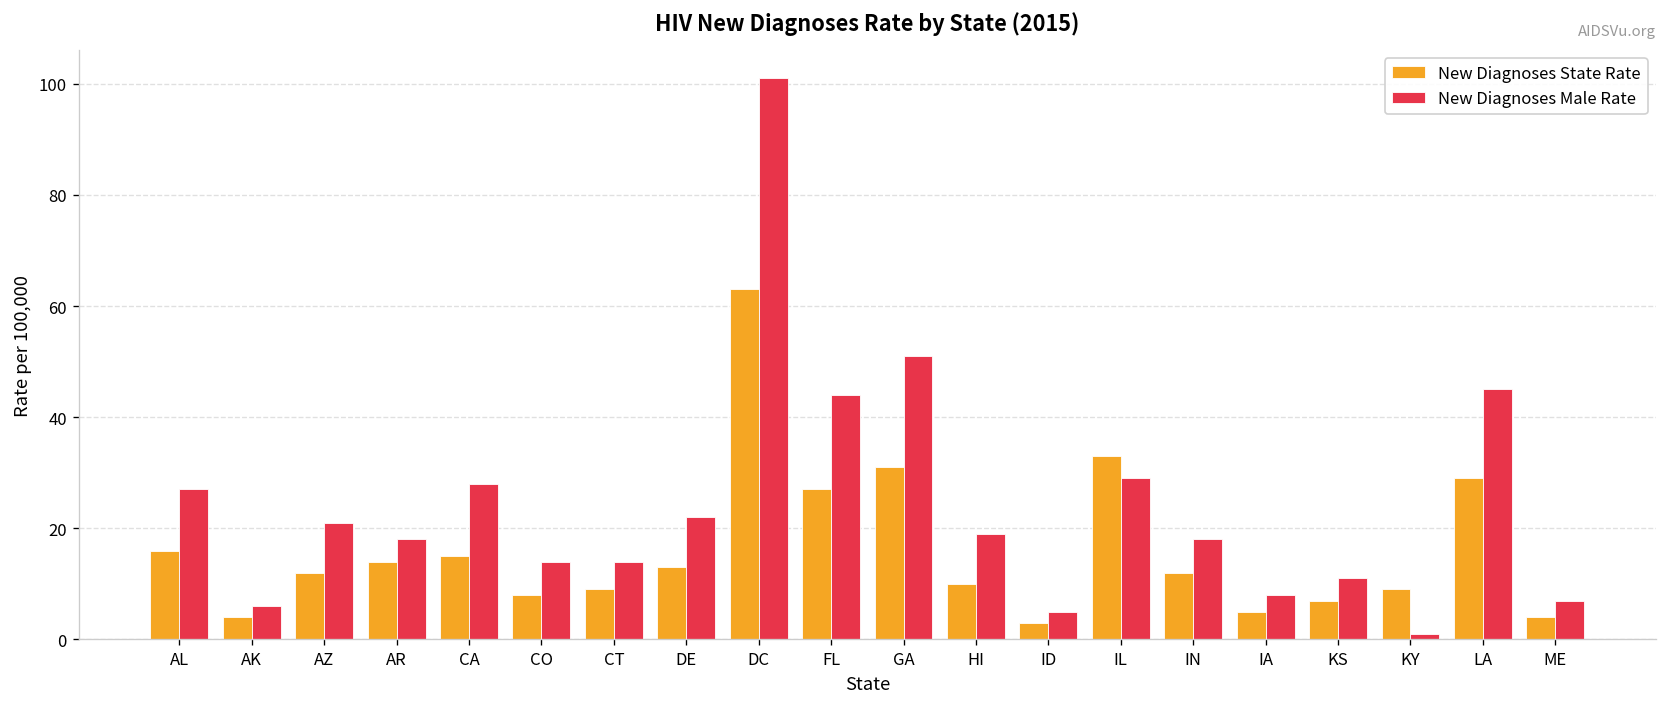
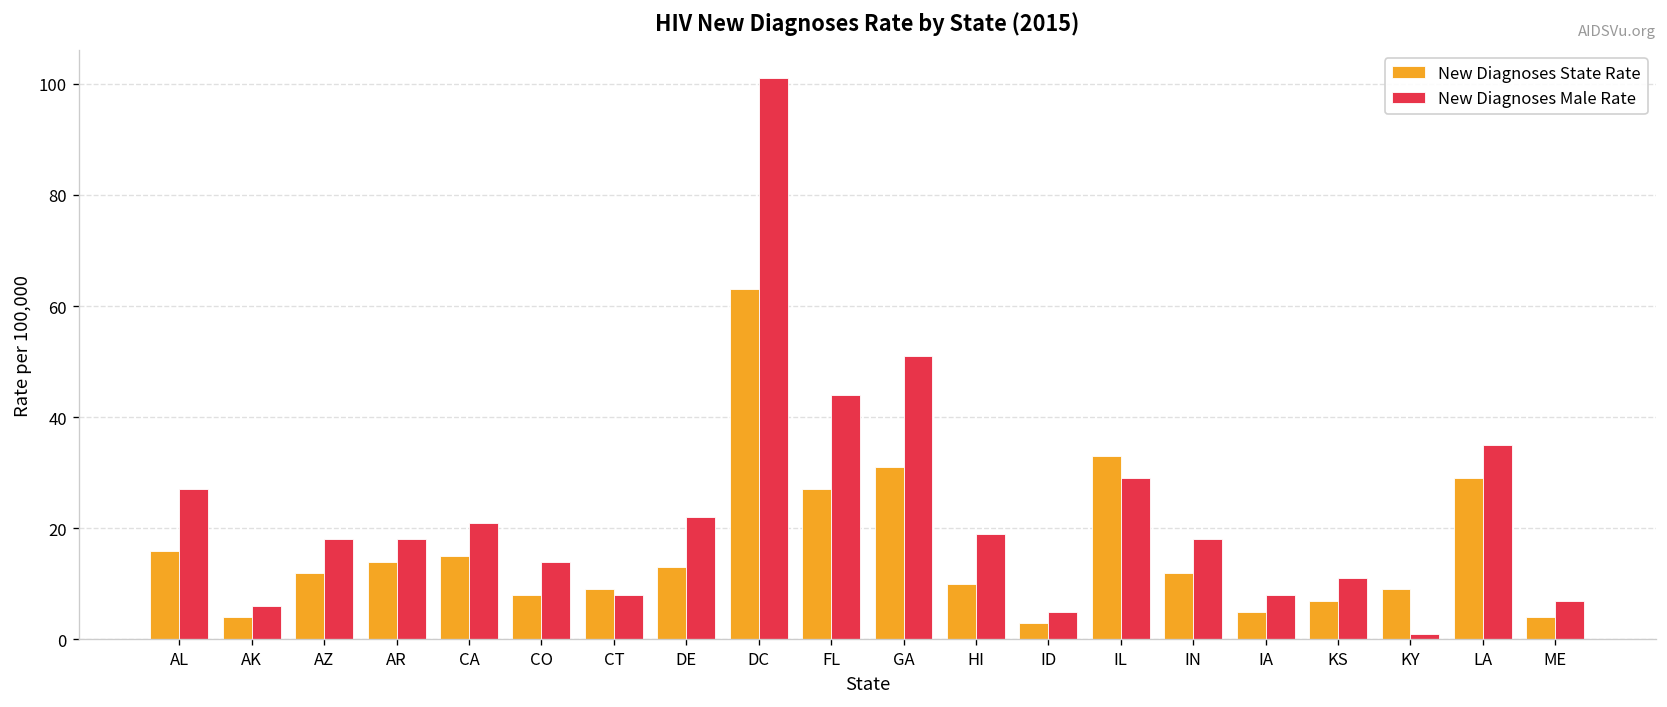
New Diagnoses Male Rate, AZ: 21 -> 18
New Diagnoses Male Rate, CA: 28 -> 21
New Diagnoses Male Rate, CT: 14 -> 8
New Diagnoses Male Rate, LA: 45 -> 35
